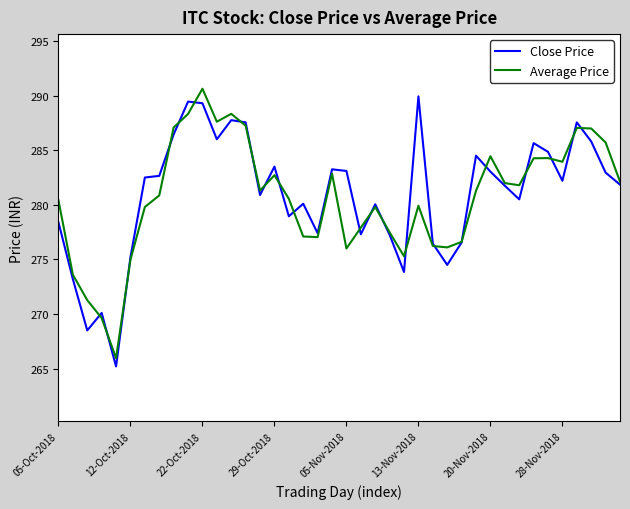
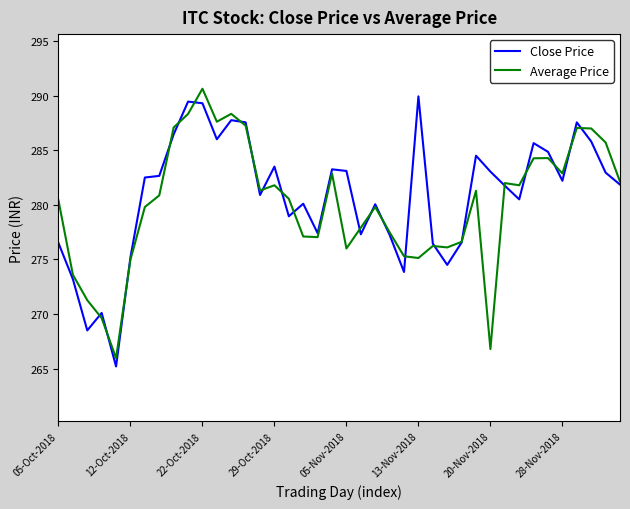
Close Price, 05-Oct-2018: 278.4 -> 276.5
Average Price, 29-Oct-2018: 282.7 -> 281.8
Average Price, 13-Nov-2018: 279.9 -> 275.1
Average Price, 20-Nov-2018: 284.5 -> 266.8
Average Price, 28-Nov-2018: 283.9 -> 282.9
